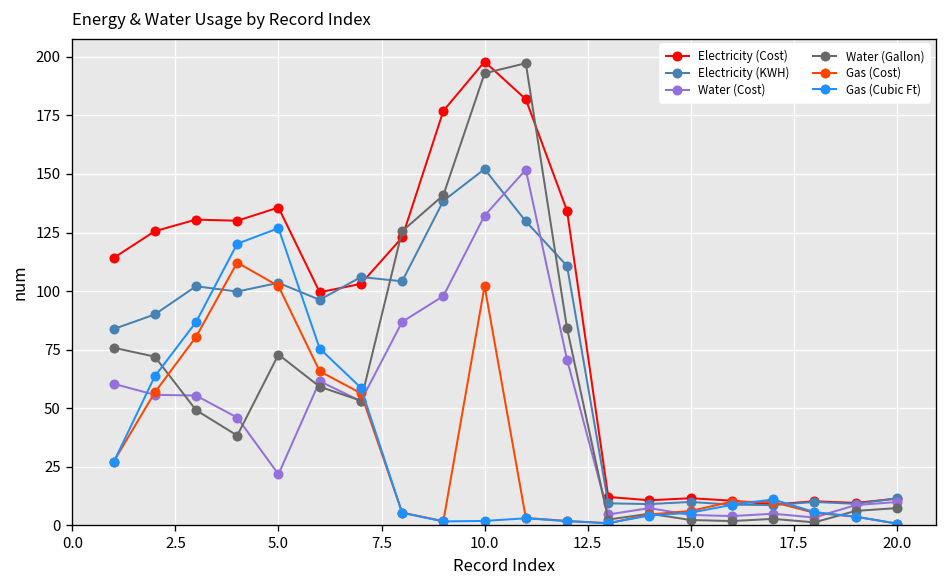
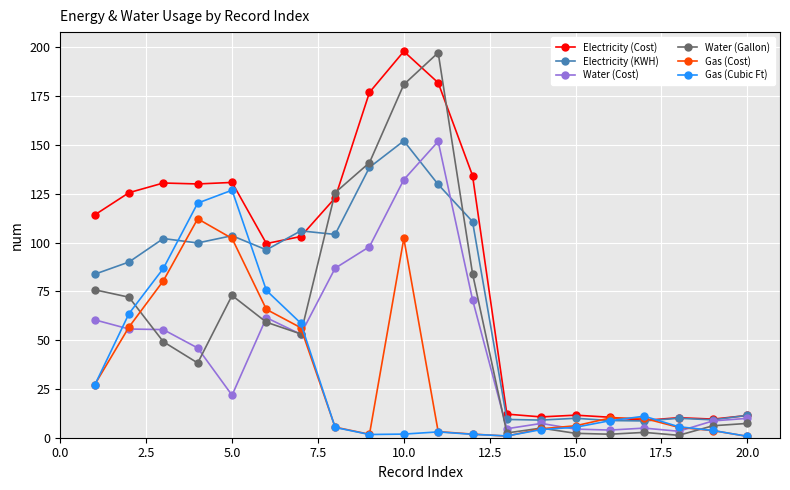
Electricity (Cost), 5.0: 136 -> 131
Water (Gallon), 10.0: 193 -> 181
